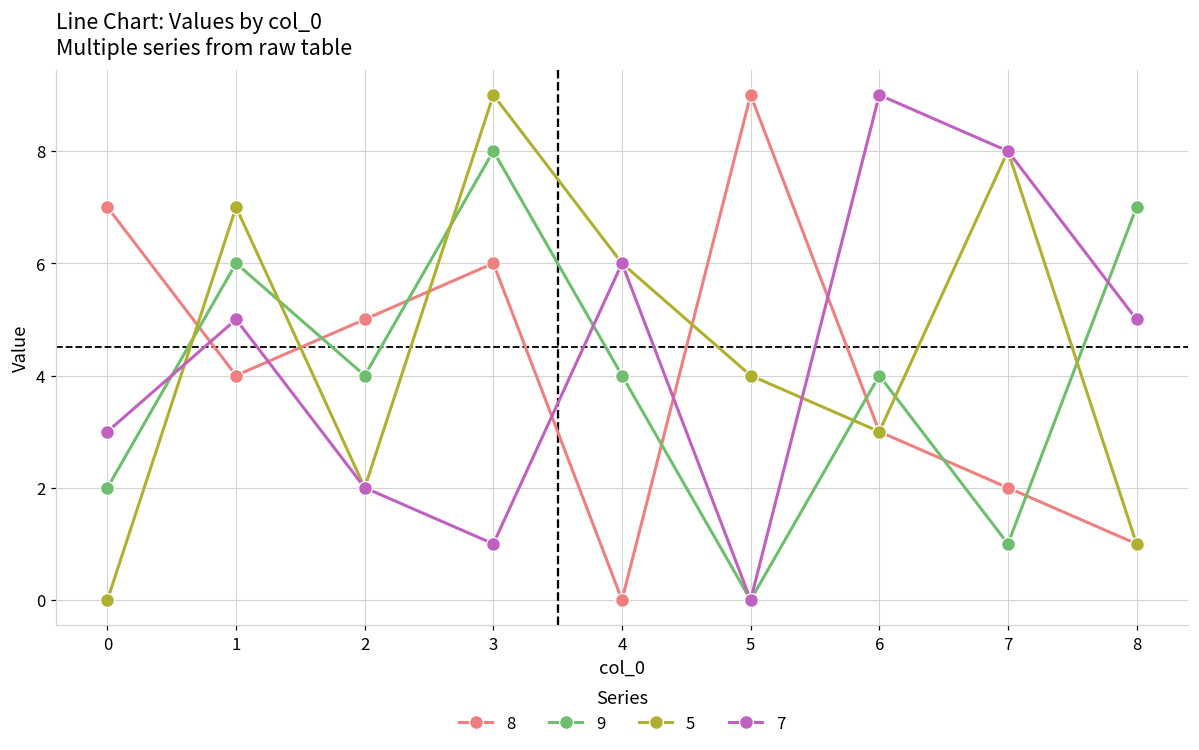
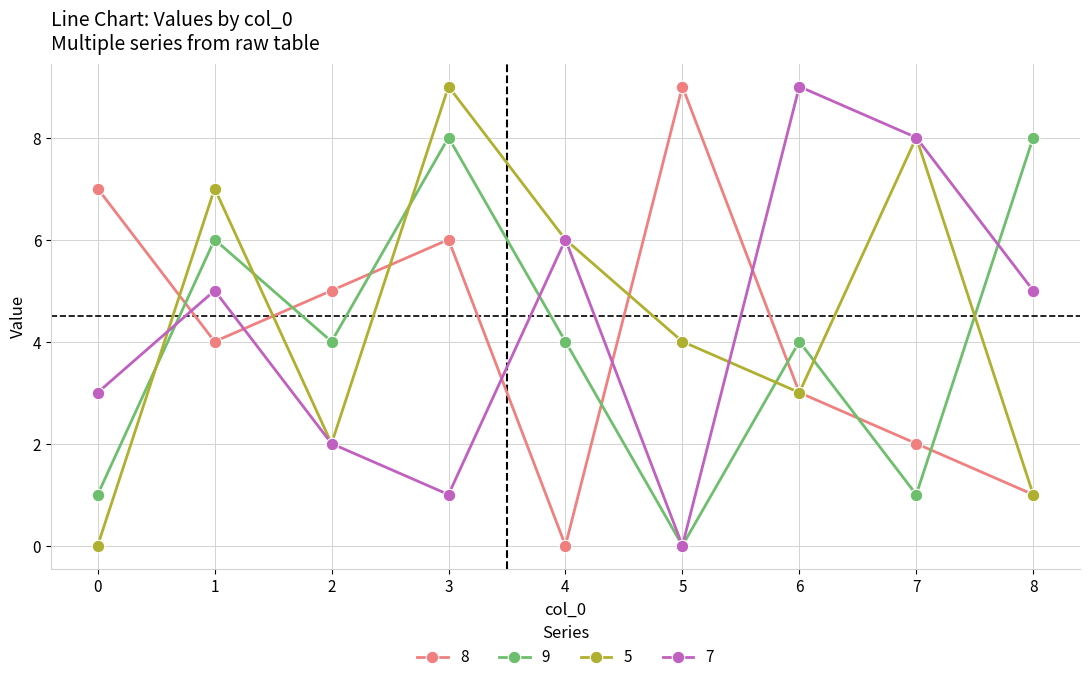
9, 0: 2 -> 1
9, 8: 7 -> 8
